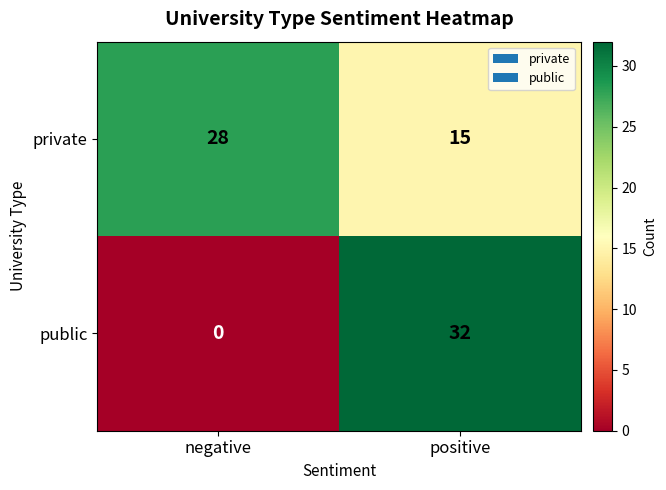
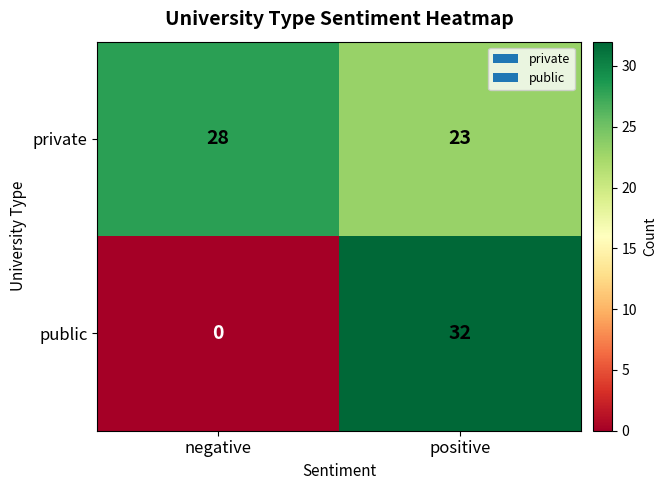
private, positive: 15 -> 23
